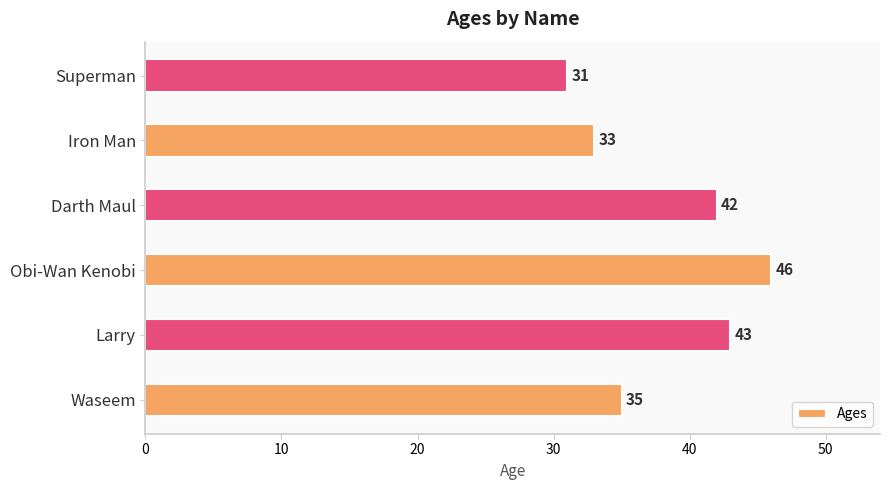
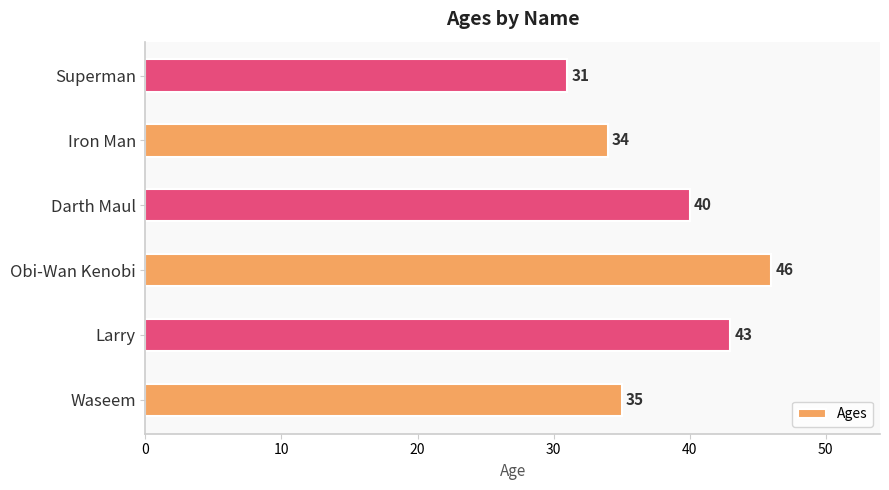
Iron Man: 33 -> 34
Darth Maul: 42 -> 40
